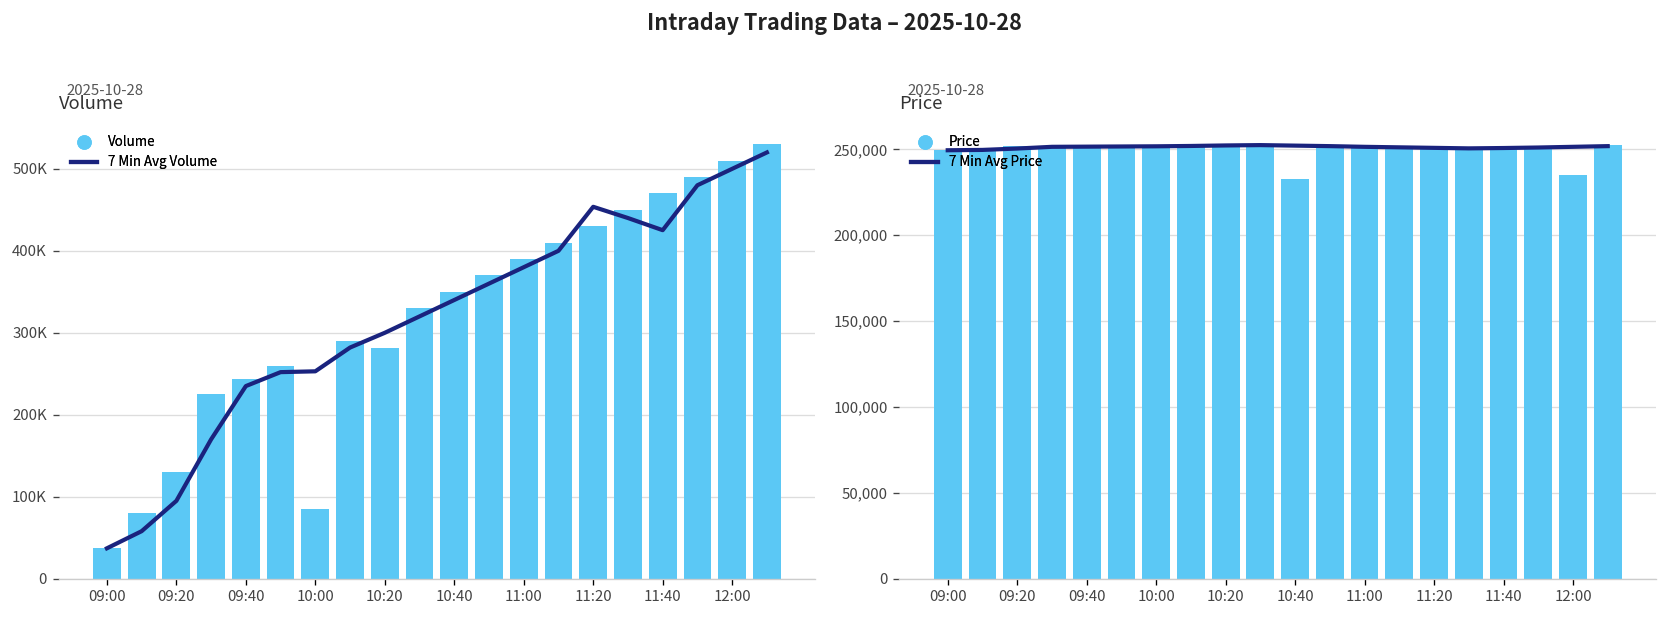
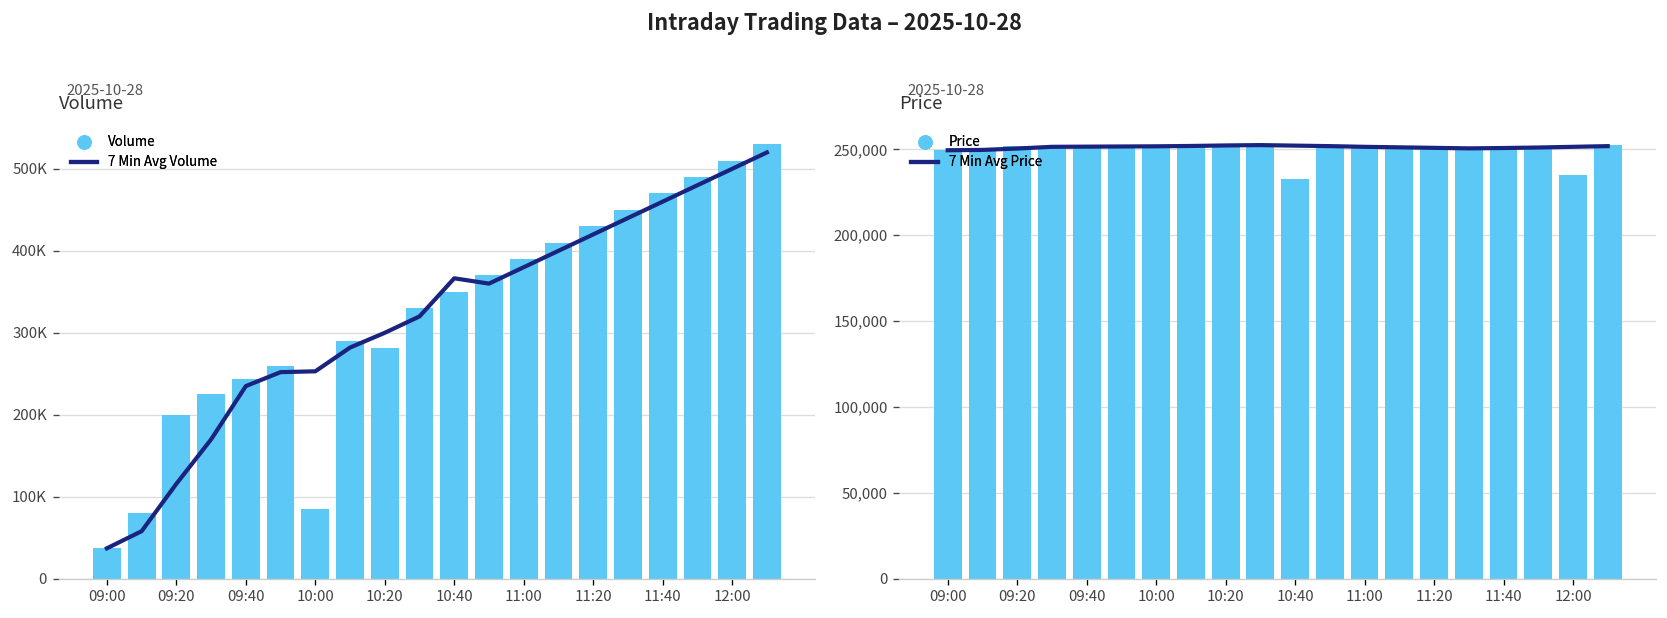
Volume, 7 Min Avg Volume, 09:20: 100000 -> 120000
Volume, Volume, 09:20: 130000 -> 200000
Volume, 7 Min Avg Volume, 10:40: 340000 -> 370000
Volume, 7 Min Avg Volume, 11:20: 450000 -> 420000
Volume, 7 Min Avg Volume, 11:40: 430000 -> 460000
